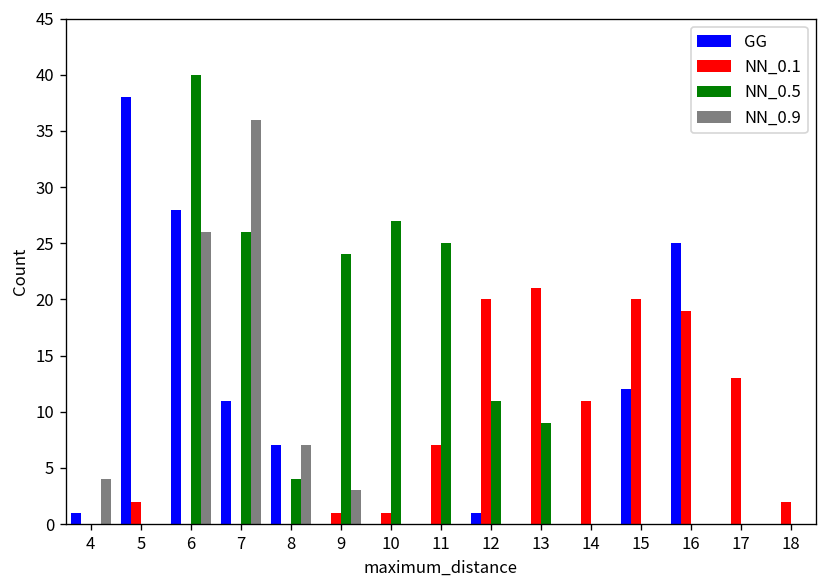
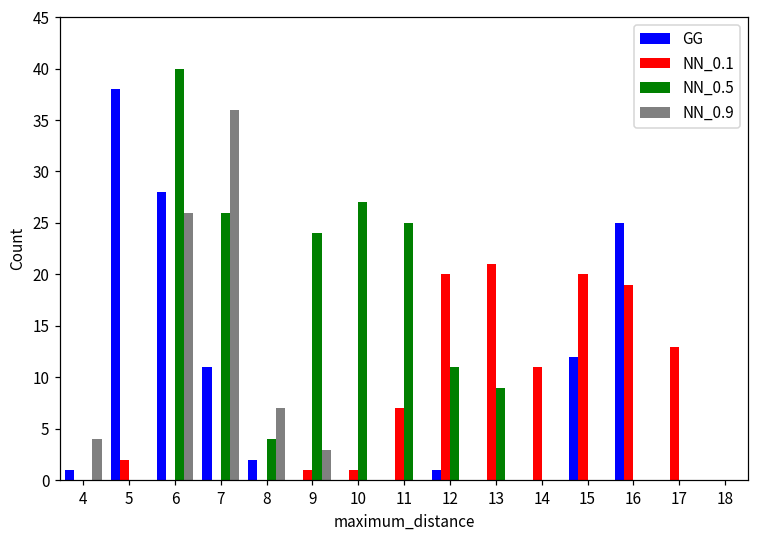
GG, 8: 7 -> 2
NN_0.1, 18: 2 -> 0
